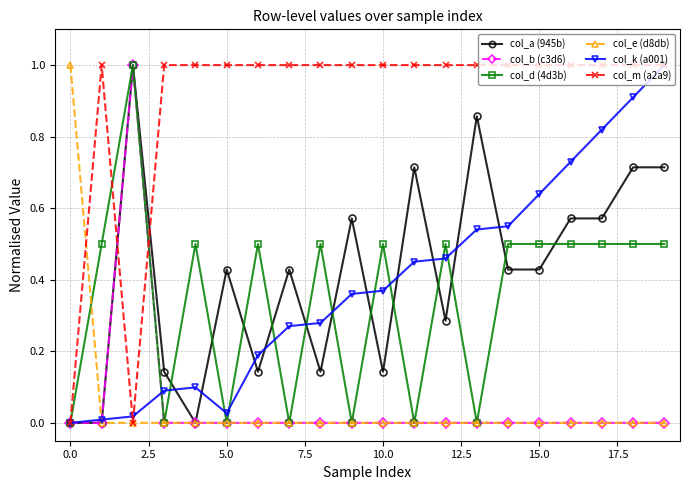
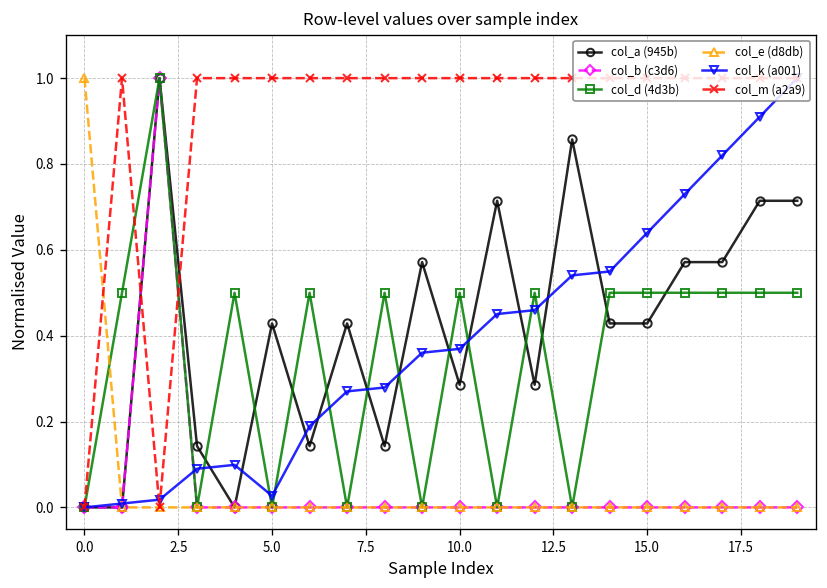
col_a (945b), 10.0: 0.14 -> 0.29
